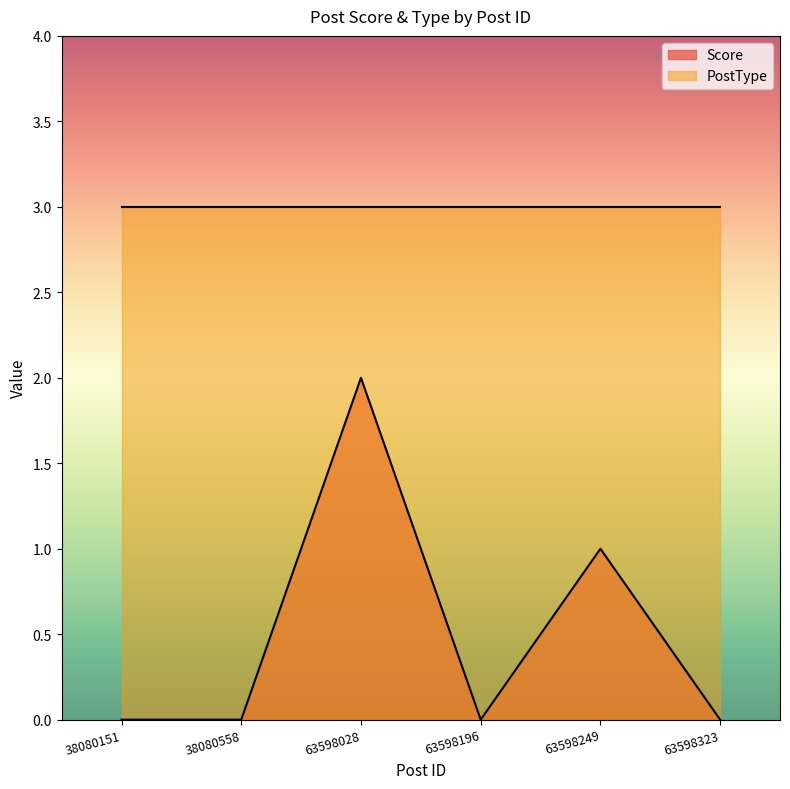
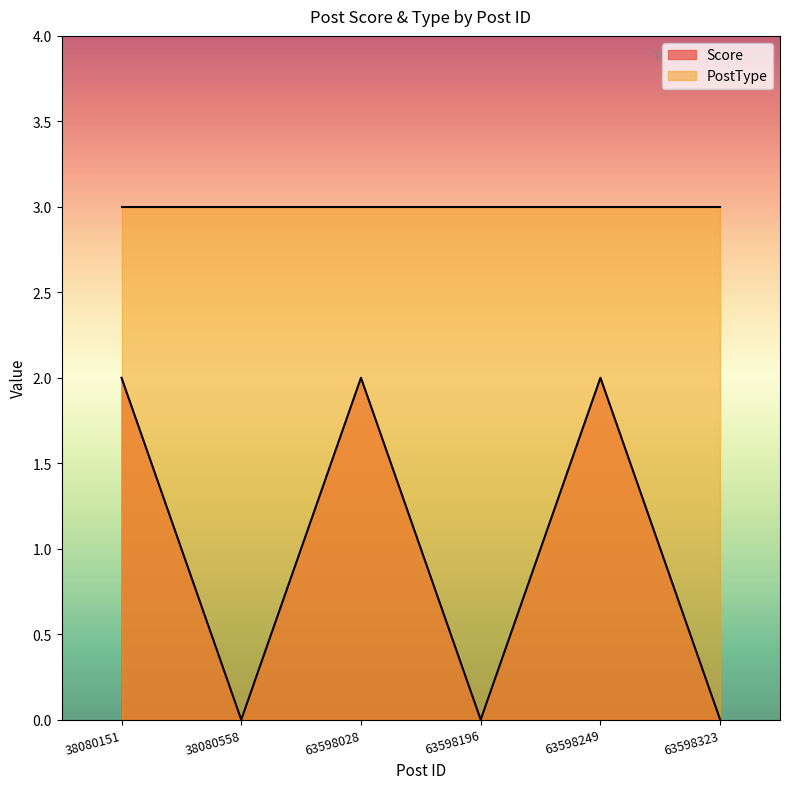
Score, 38080151: 0 -> 2
Score, 63598249: 1 -> 2
